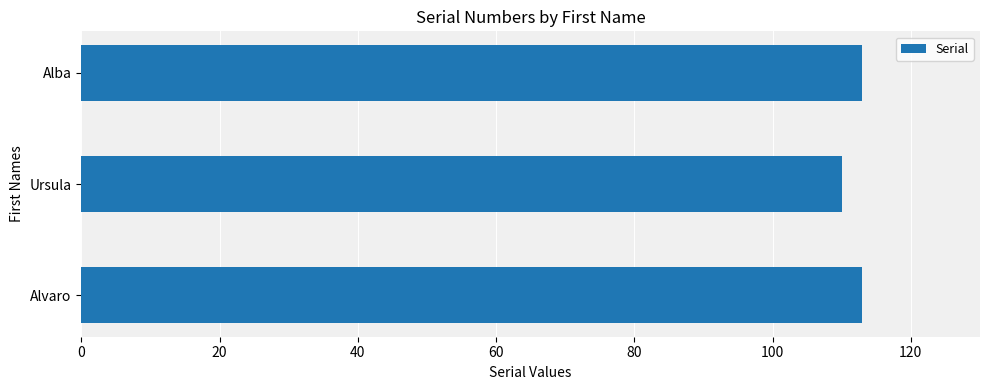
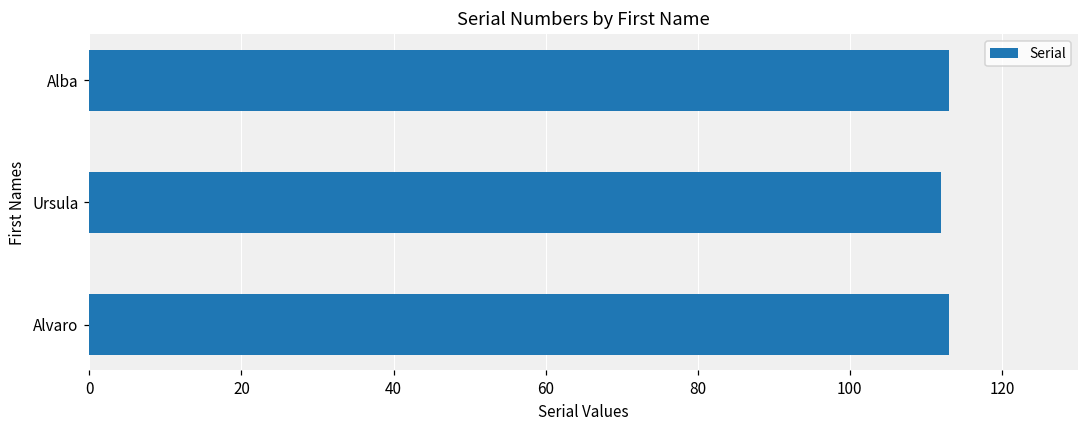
Ursula: 110 -> 112
